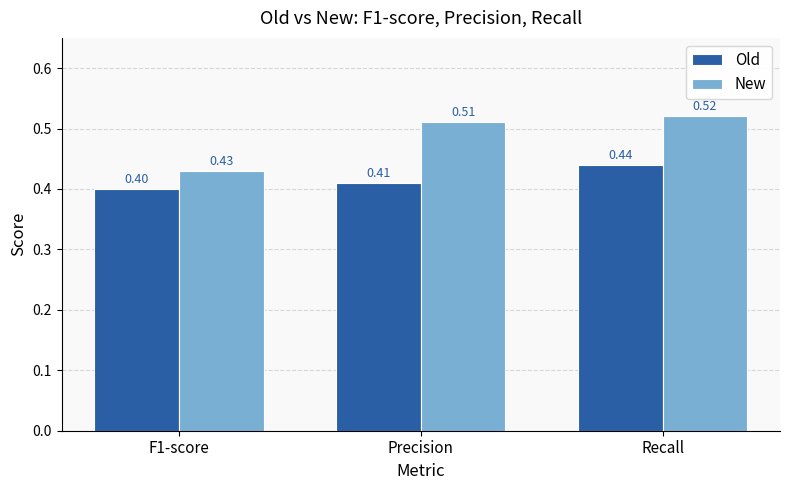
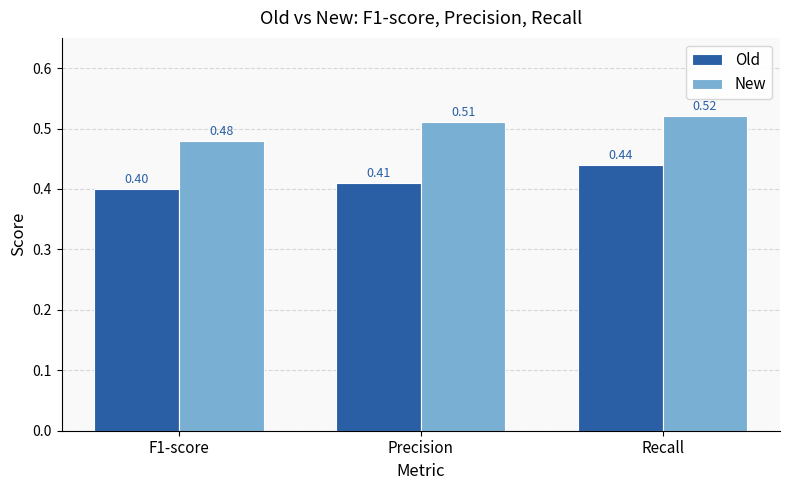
New, F1-score: 0.43 -> 0.48
